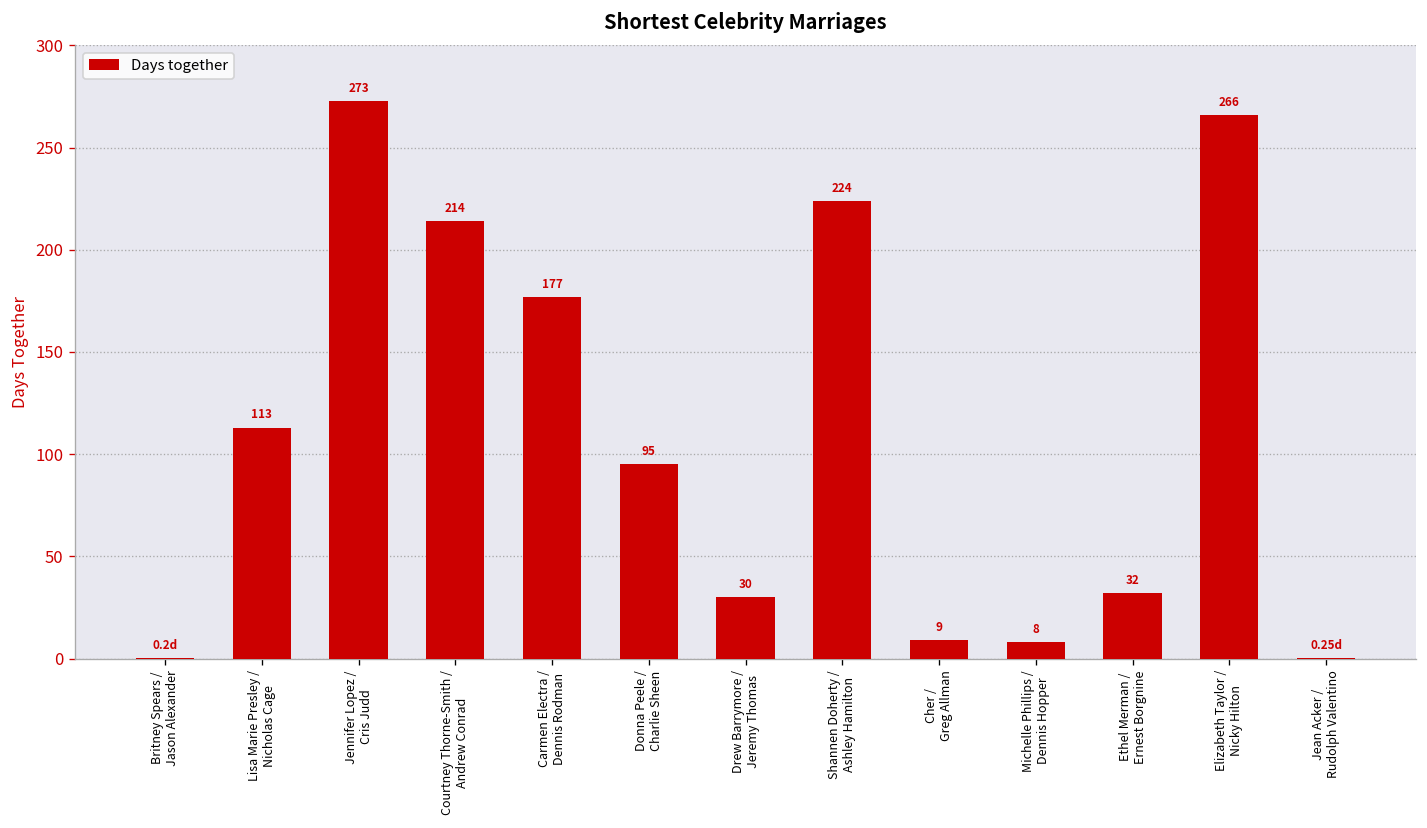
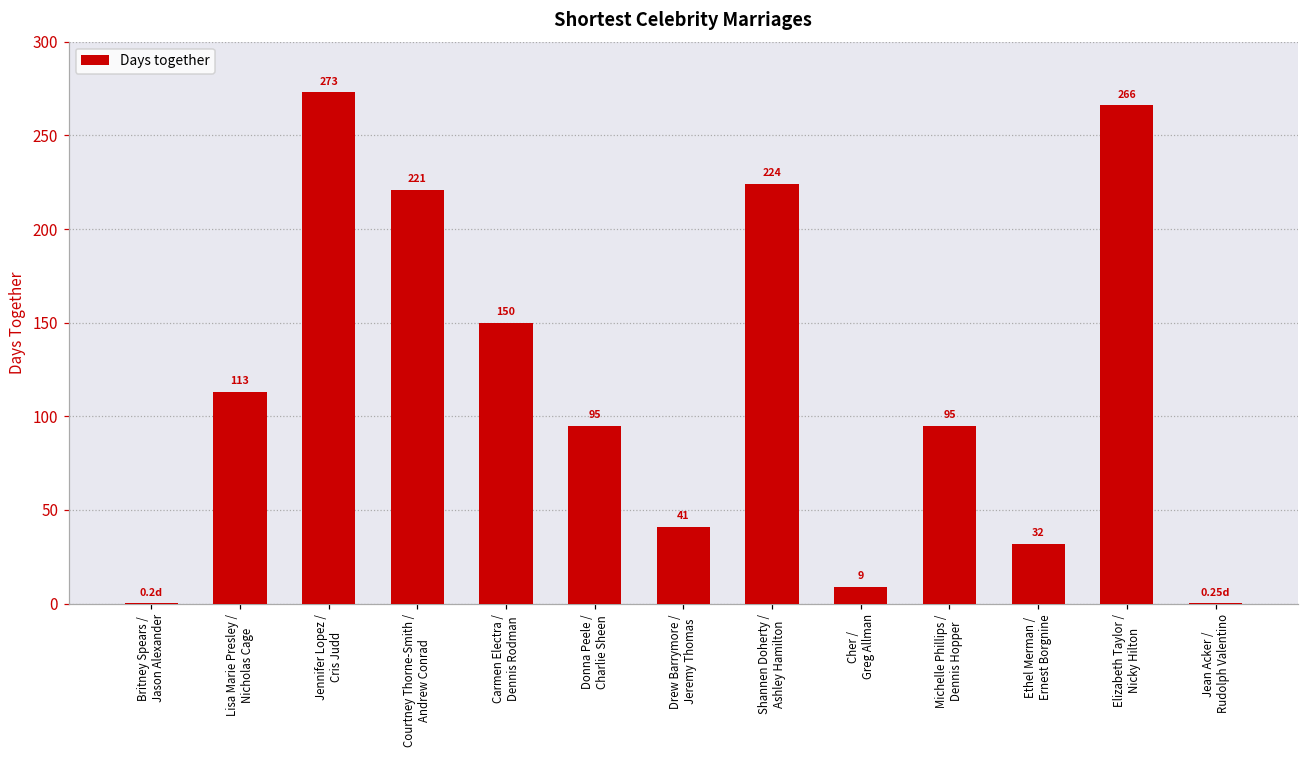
Courtney Thorne-Smith / Andrew Conrad: 214 -> 221
Carmen Electra / Dennis Rodman: 177 -> 150
Drew Barrymore / Jeremy Thomas: 30 -> 41
Michelle Phillips / Dennis Hopper: 8 -> 95
